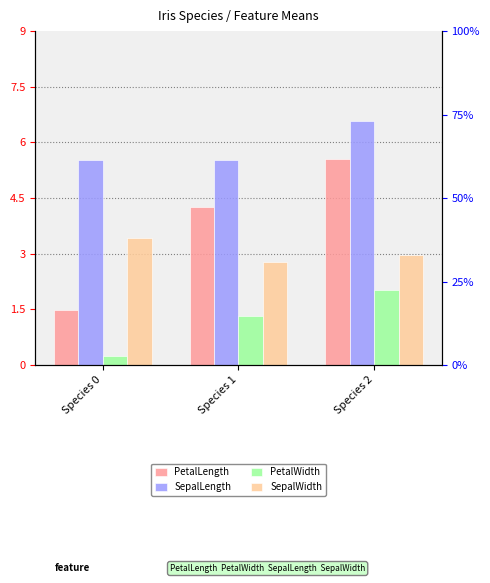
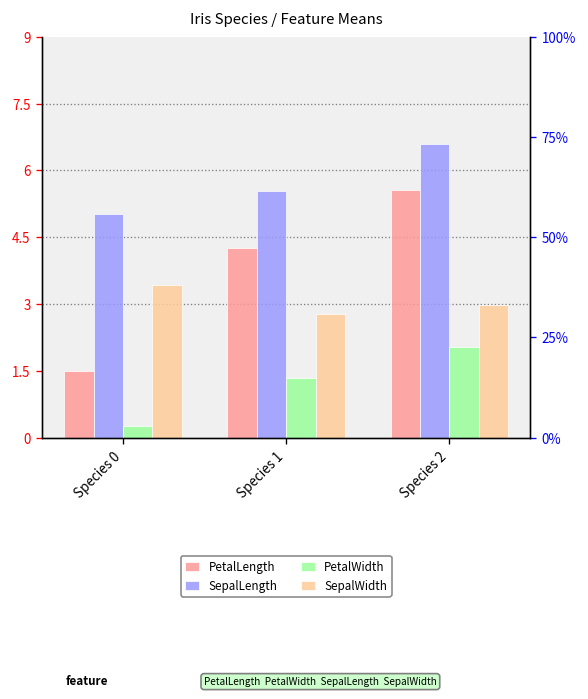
SepalLength, Species 0: 5.5 -> 5.0
